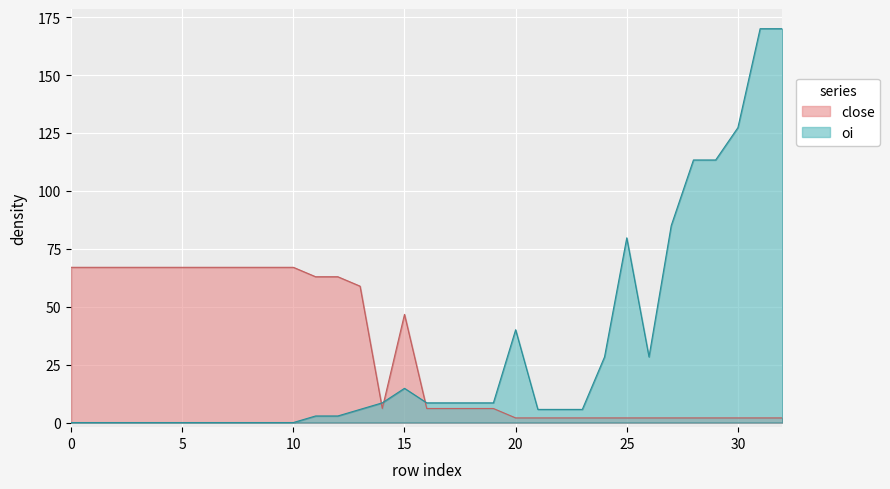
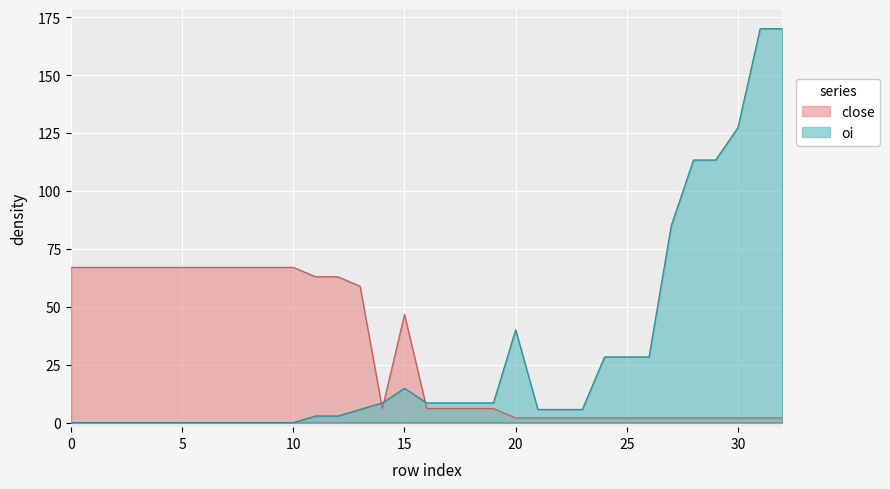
oi, 25: 80 -> 28
